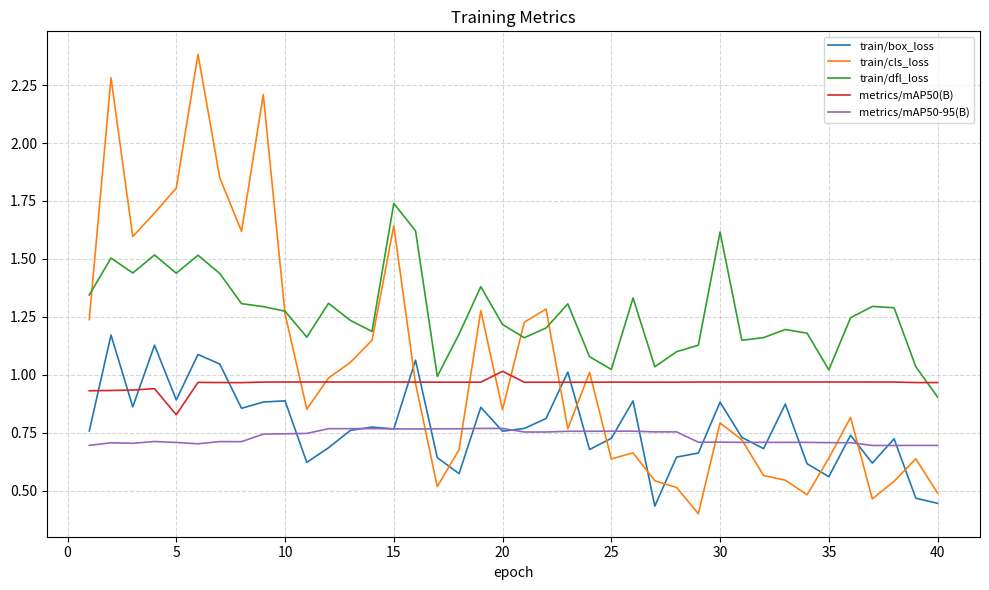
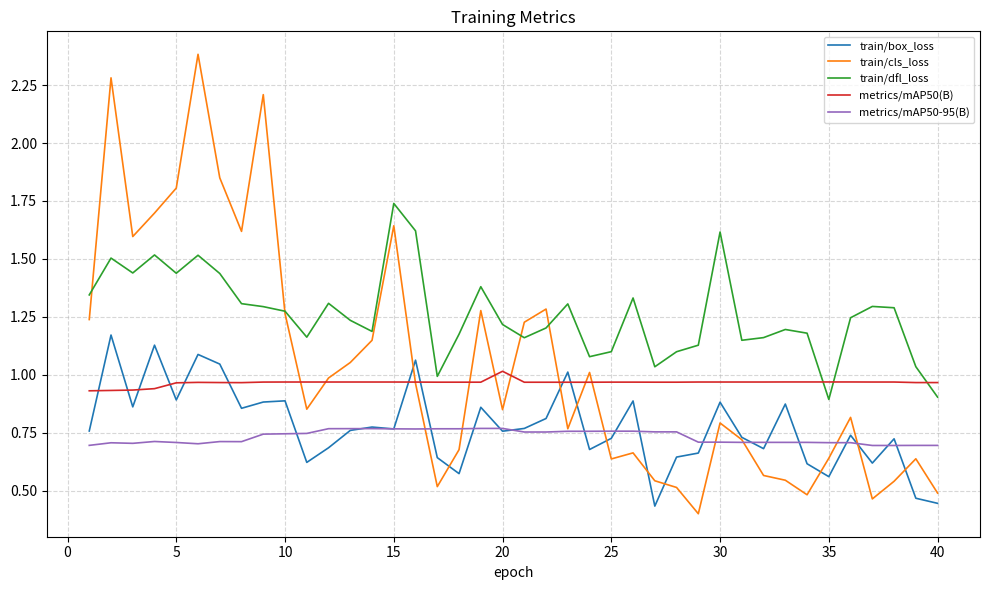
metrics/mAP50(B), 5: 0.83 -> 0.97
train/dfl_loss, 25: 1.02 -> 1.10
train/dfl_loss, 35: 1.02 -> 0.89
